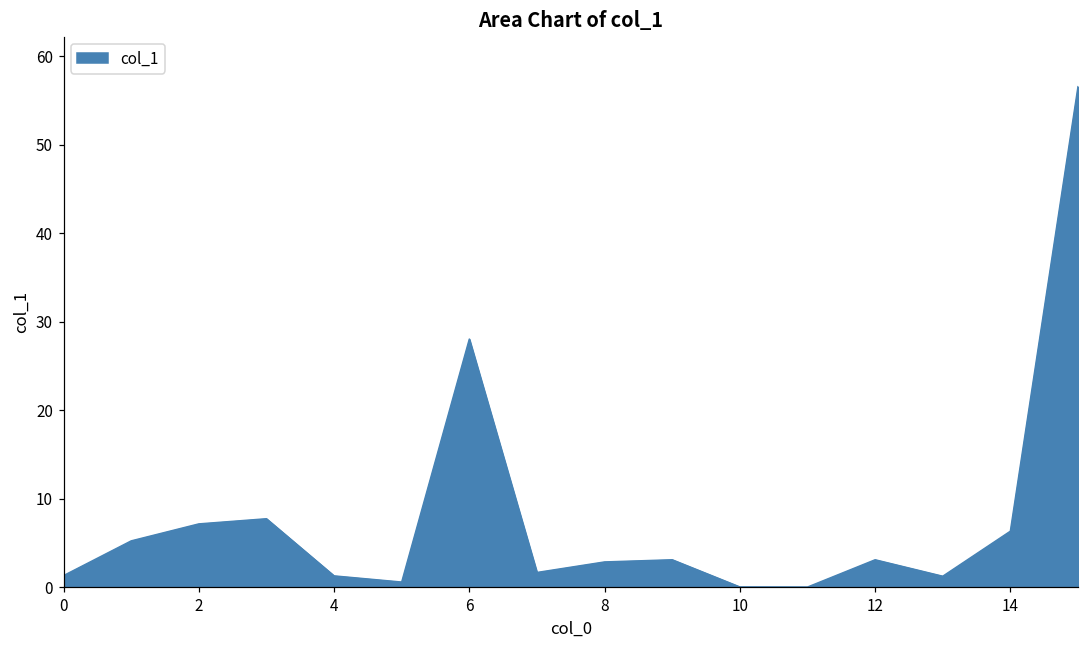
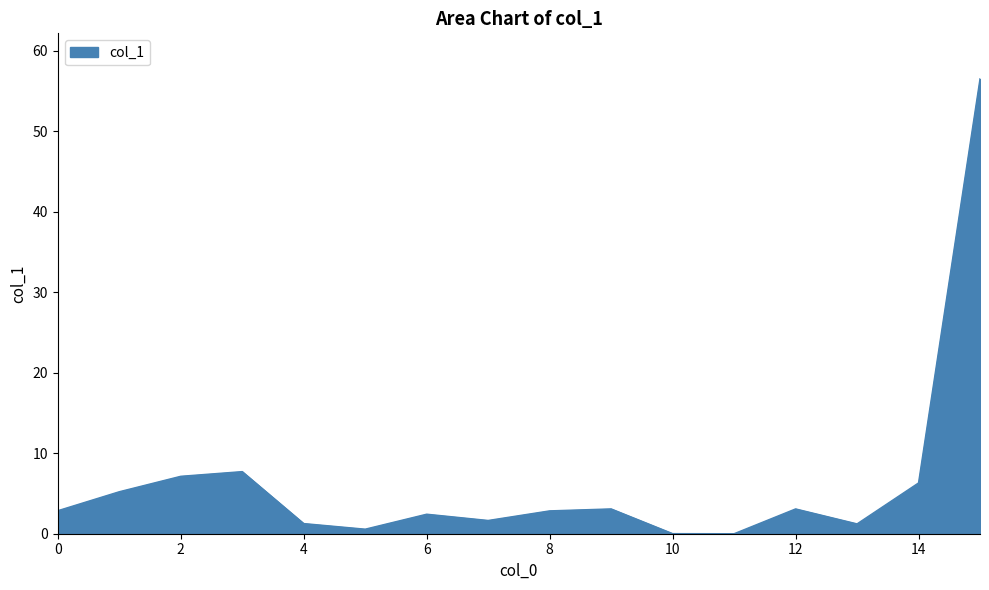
0: 1 -> 3
6: 28 -> 2
